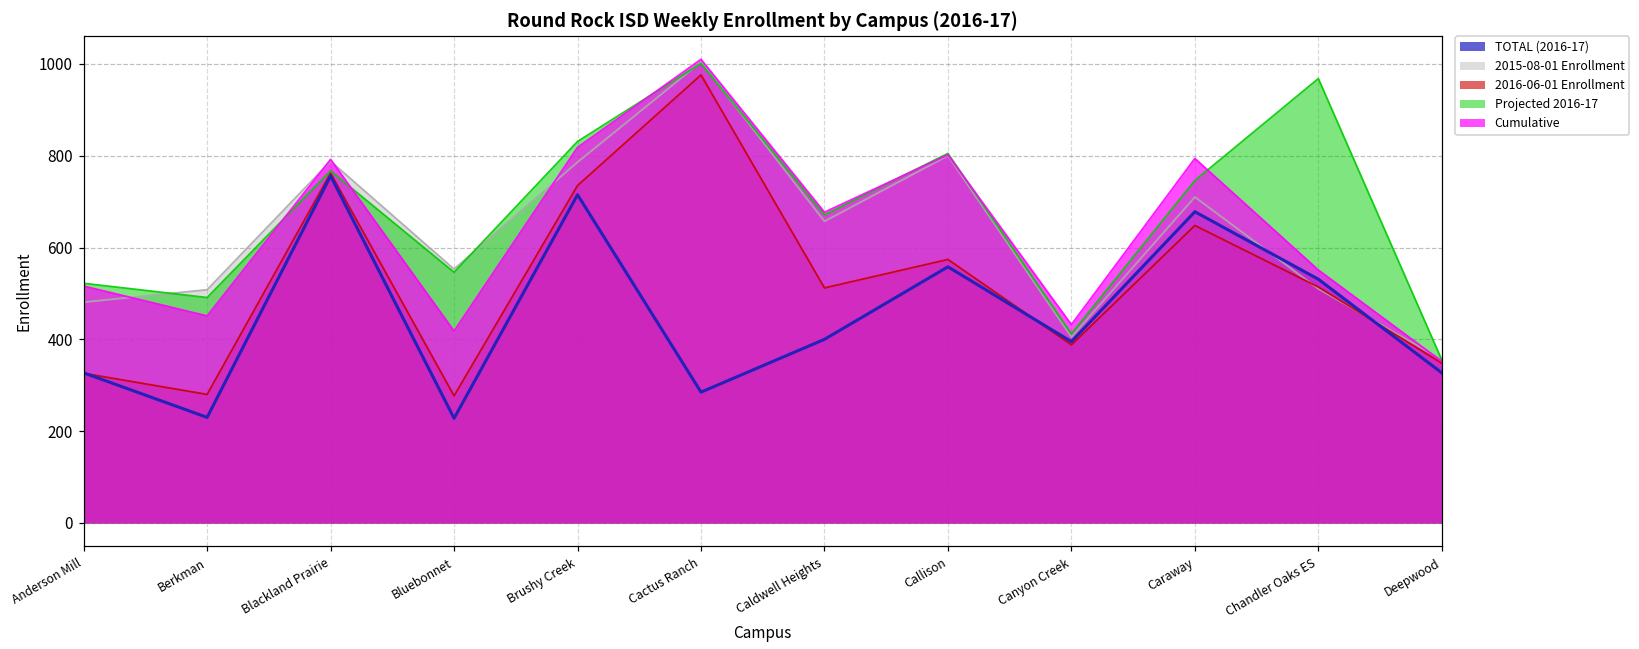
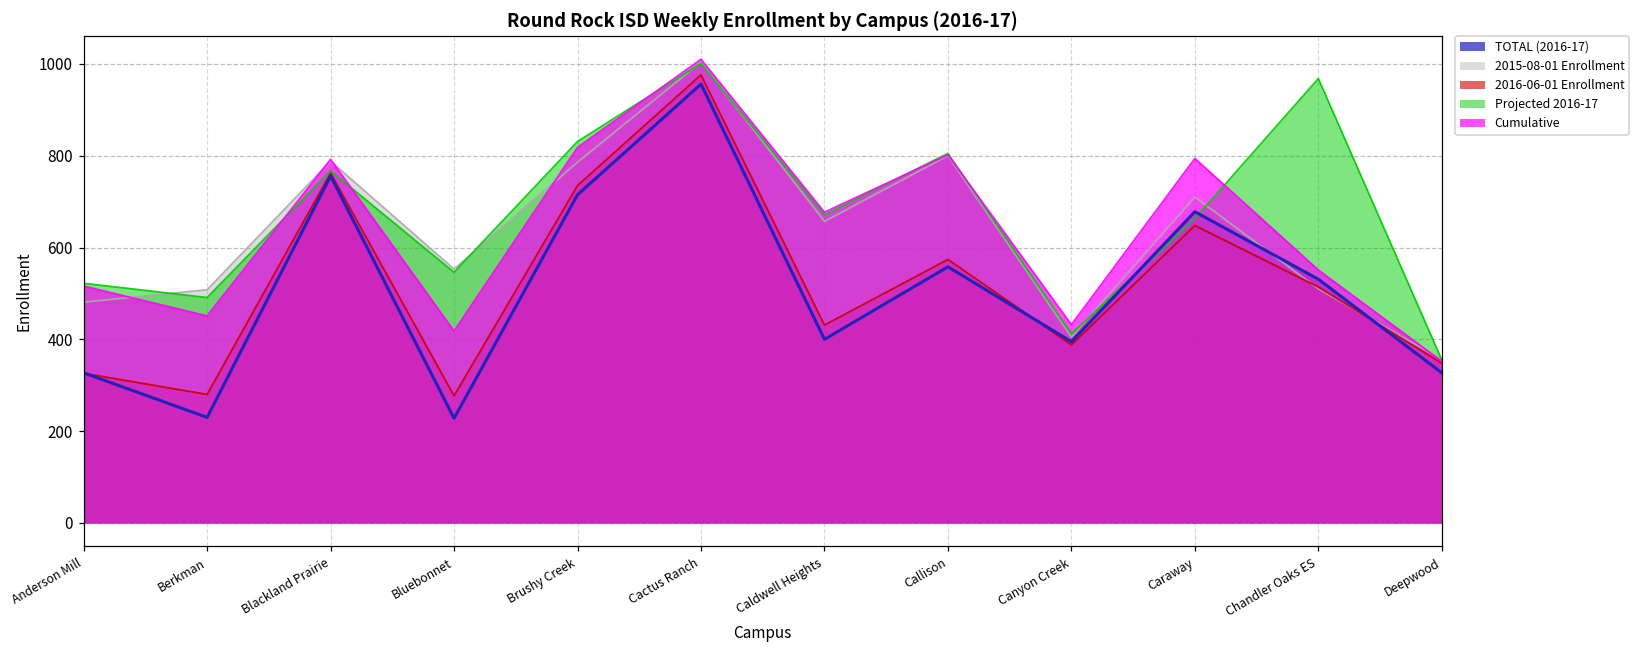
TOTAL (2016-17), Cactus Ranch: 290 -> 960
2016-06-01 Enrollment, Caldwell Heights: 510 -> 430
Projected 2016-17, Caraway: 750 -> 660
